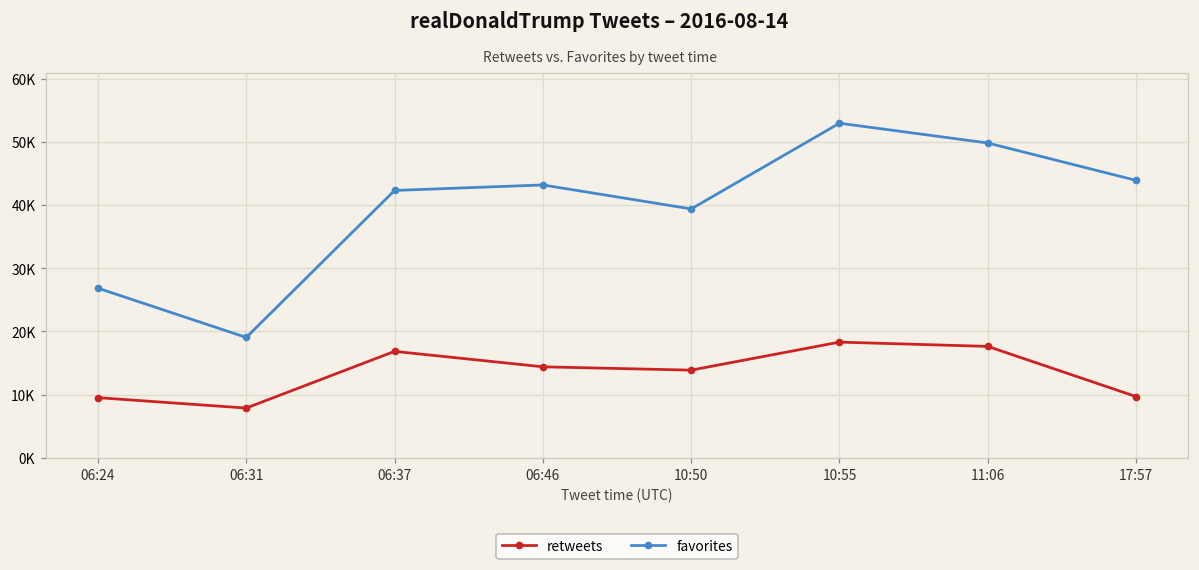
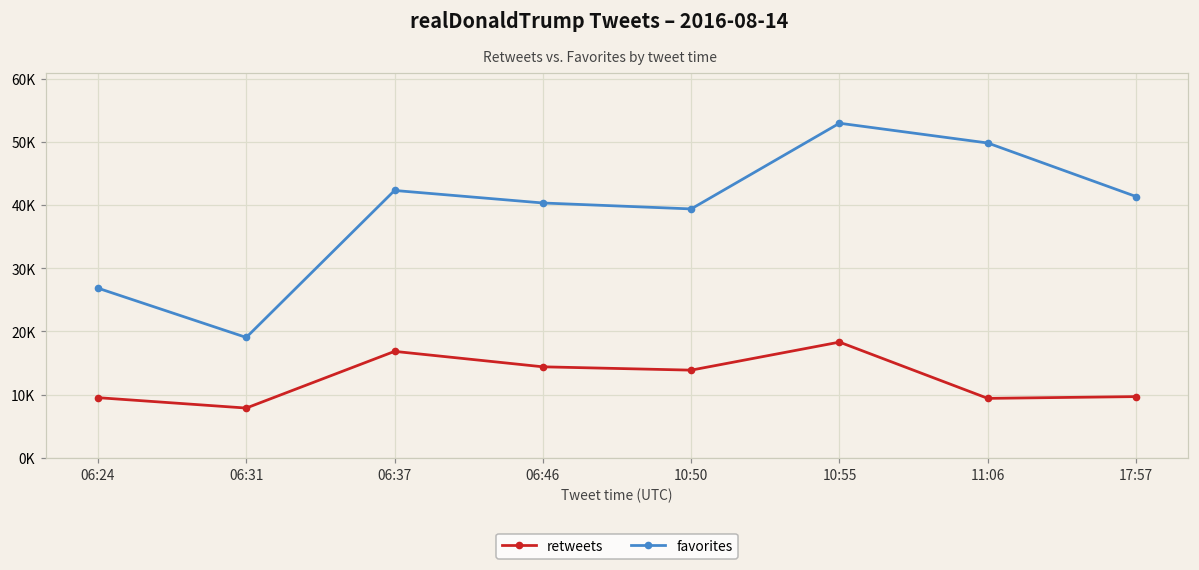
favorites, 06:46: 43000 -> 40000
retweets, 11:06: 18000 -> 9000
favorites, 17:57: 44000 -> 41000
